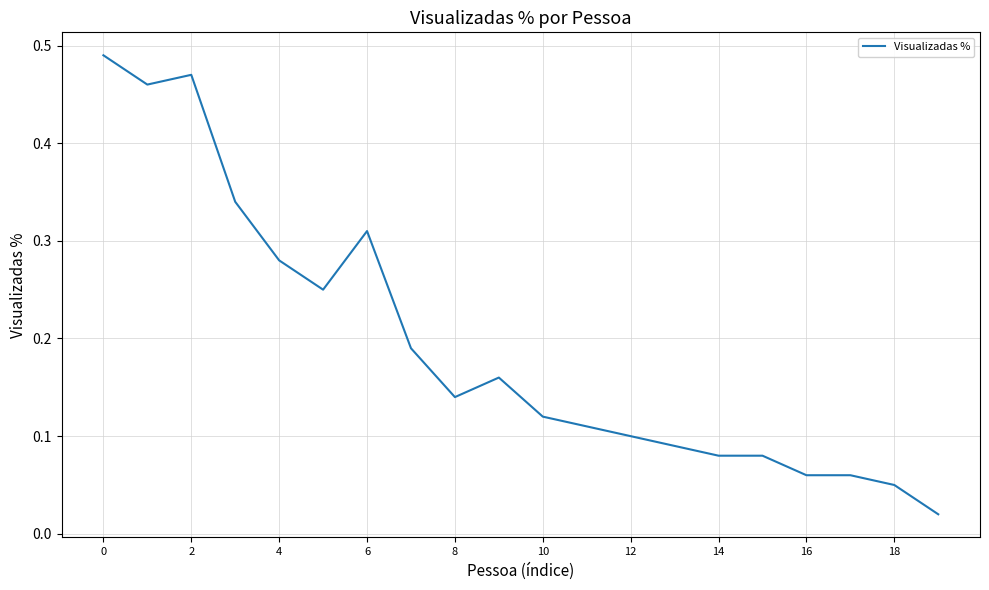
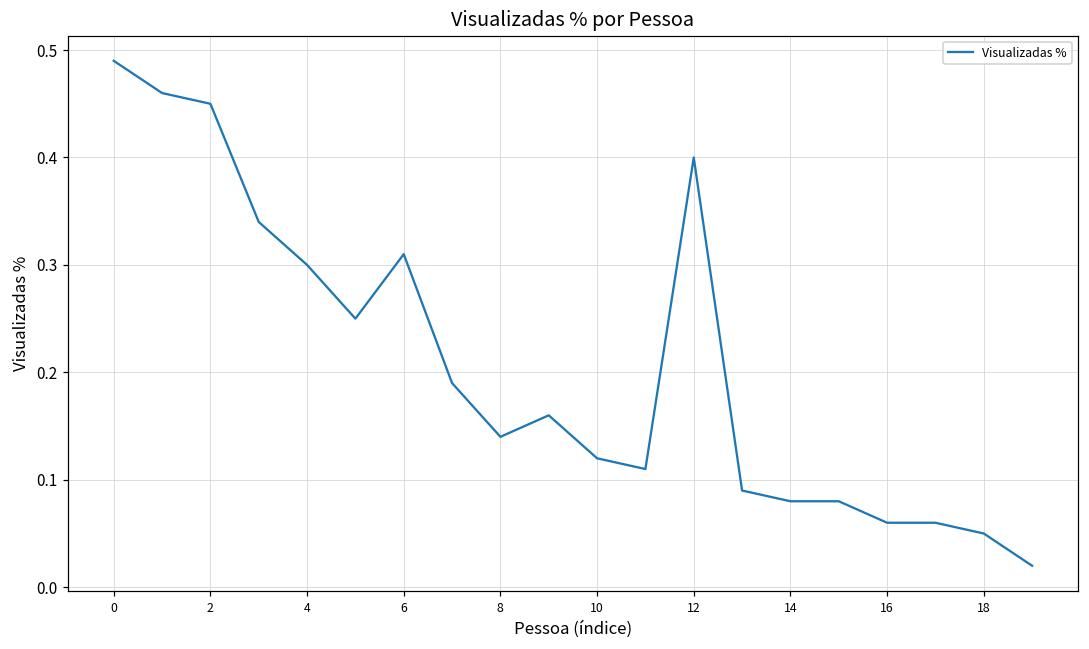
2: 0.47 -> 0.45
4: 0.28 -> 0.30
12: 0.1 -> 0.4
